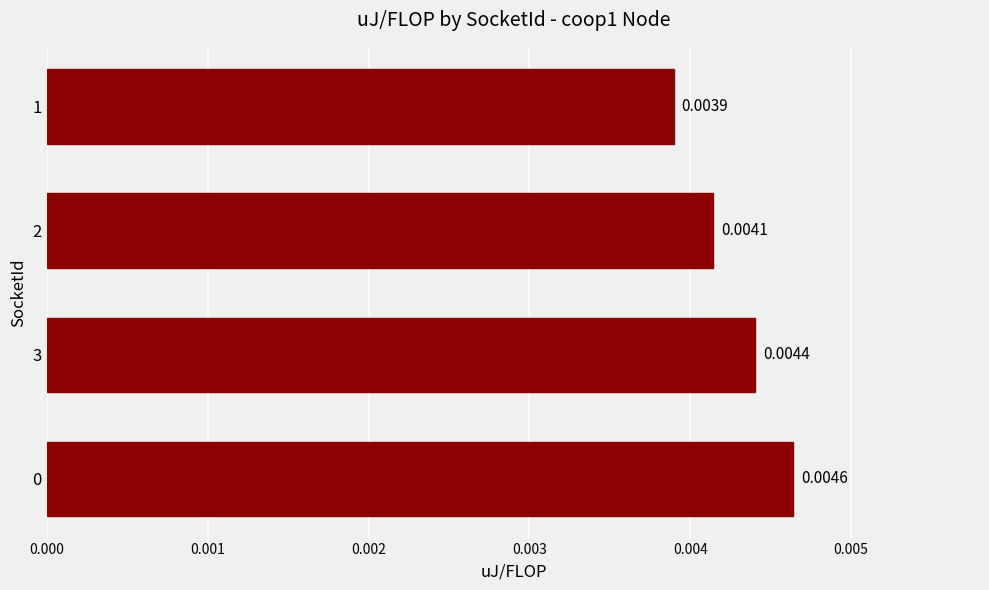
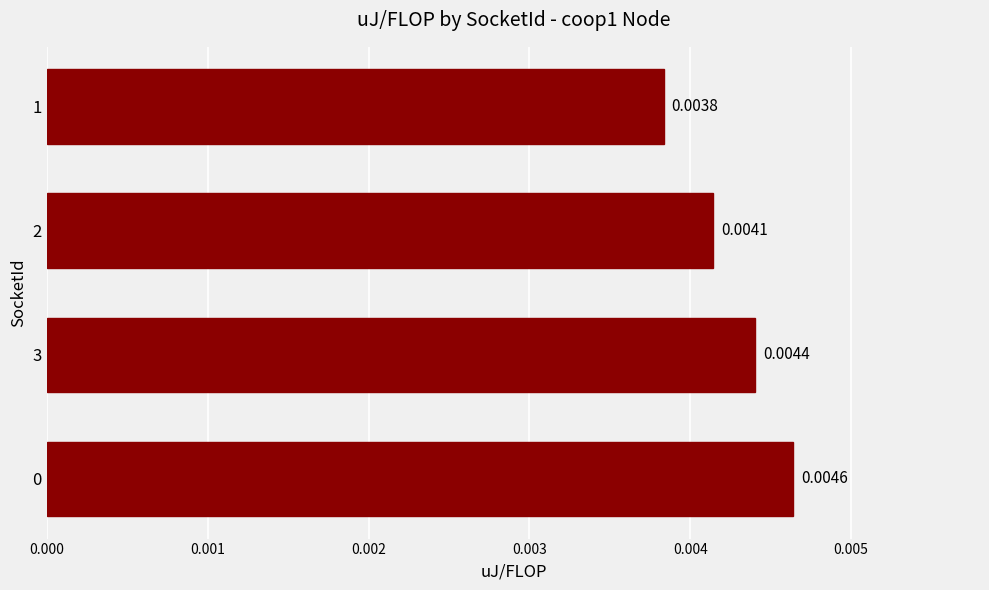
1: 0.0039 -> 0.0038
